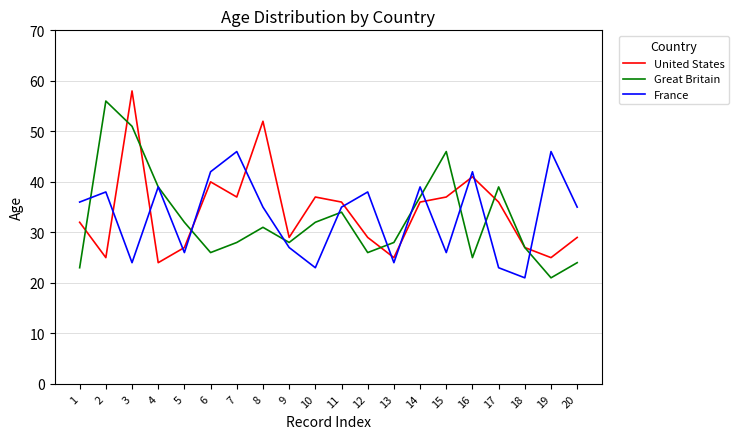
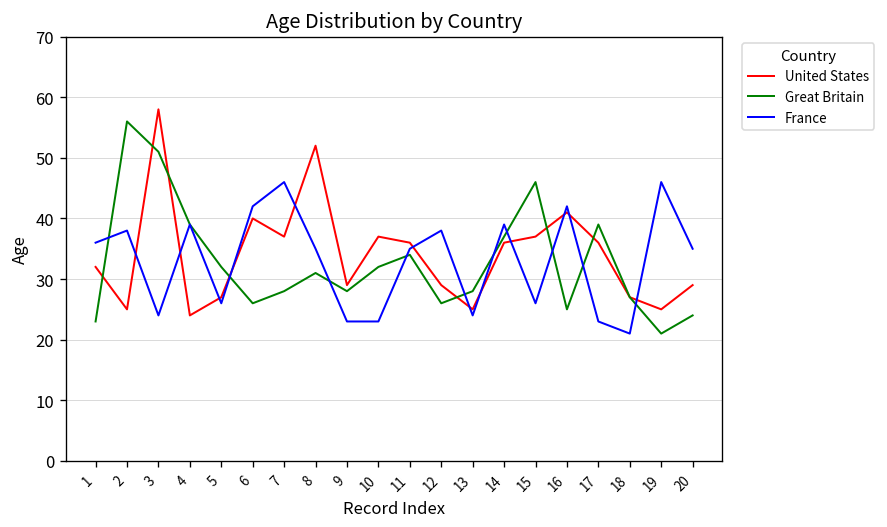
France, 9: 27 -> 23
